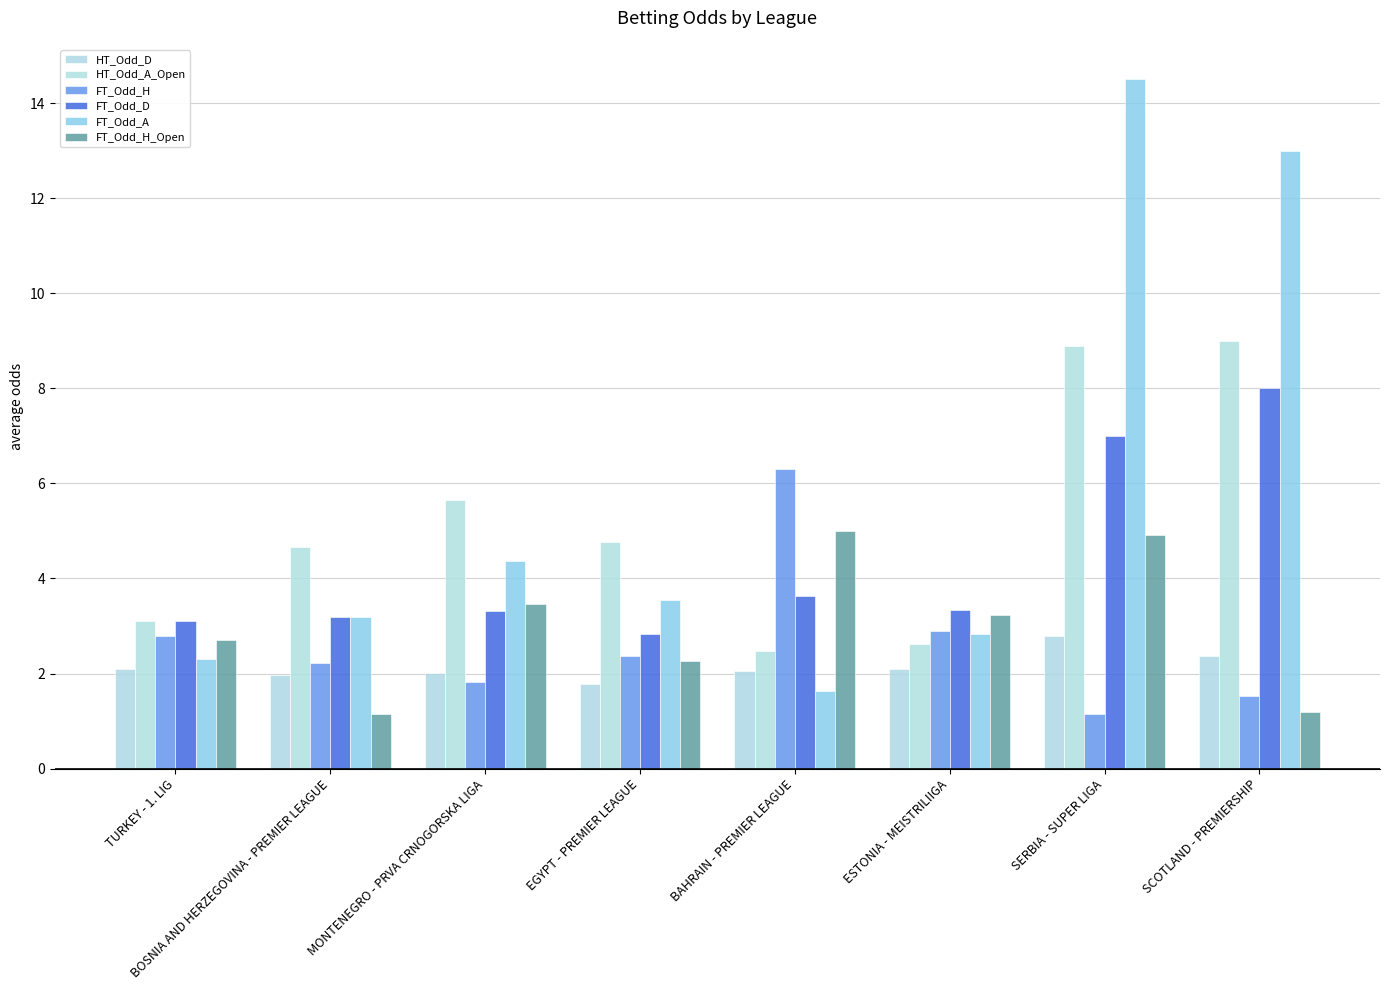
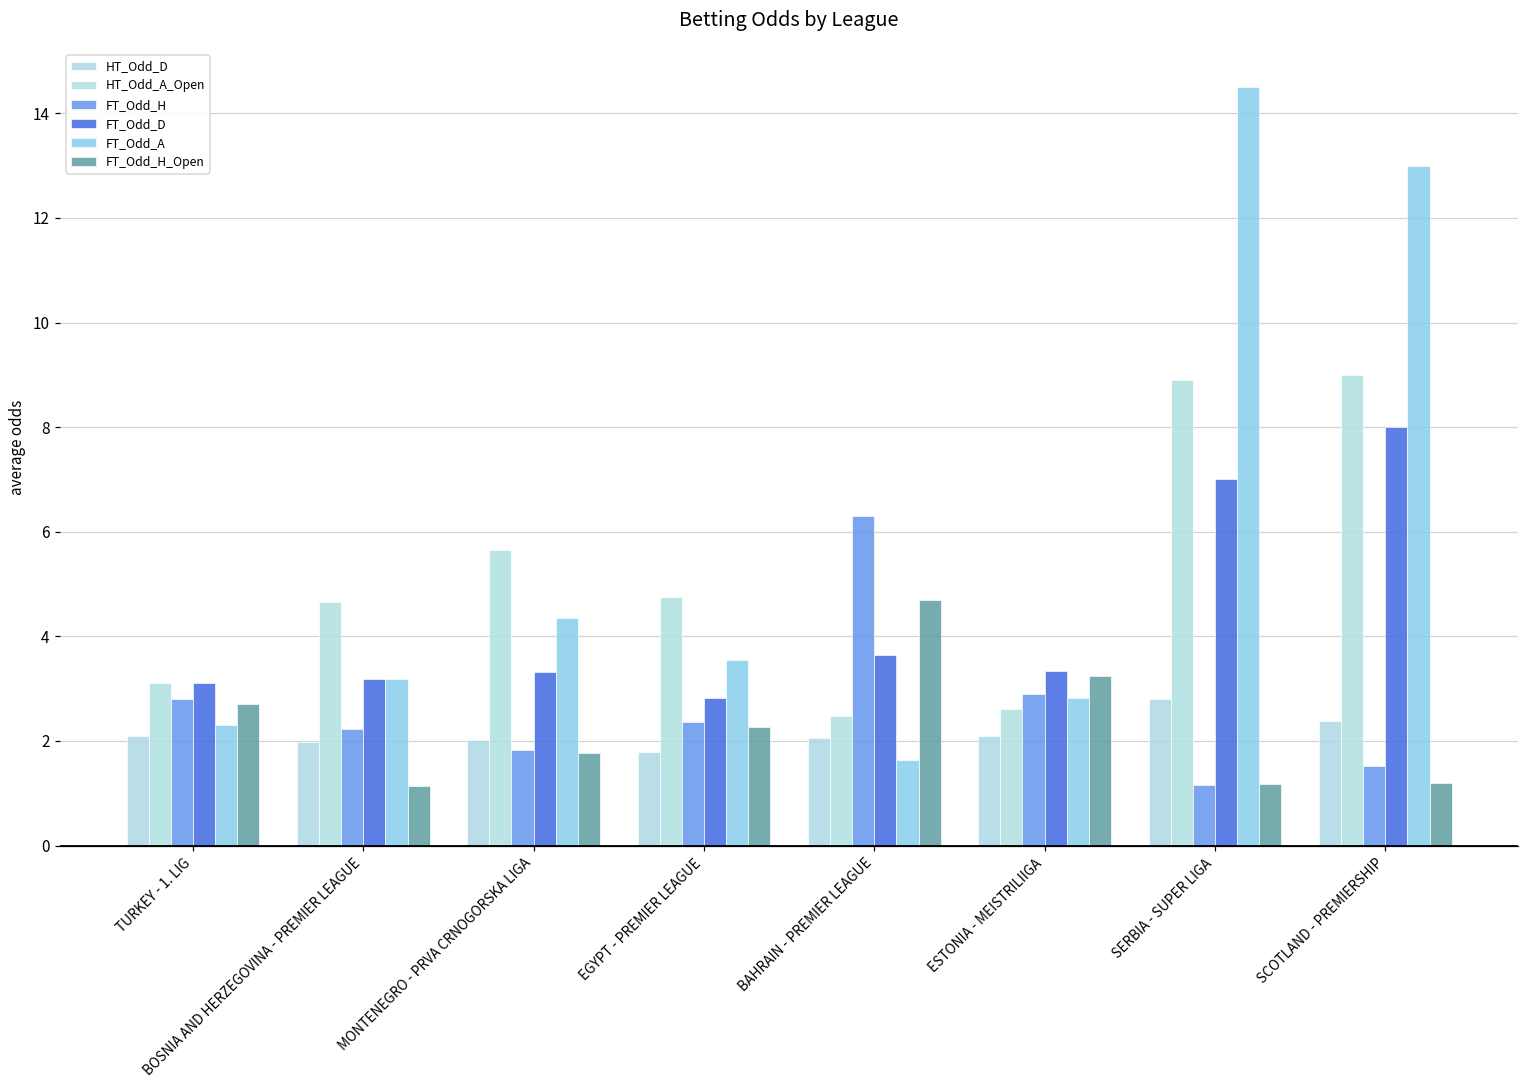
FT_Odd_H_Open, MONTENEGRO - PRVA CRNOGORSKA LIGA: 3.5 -> 1.8
FT_Odd_H_Open, BAHRAIN - PREMIER LEAGUE: 5.0 -> 4.7
FT_Odd_H_Open, SERBIA - SUPER LIGA: 4.9 -> 1.2
